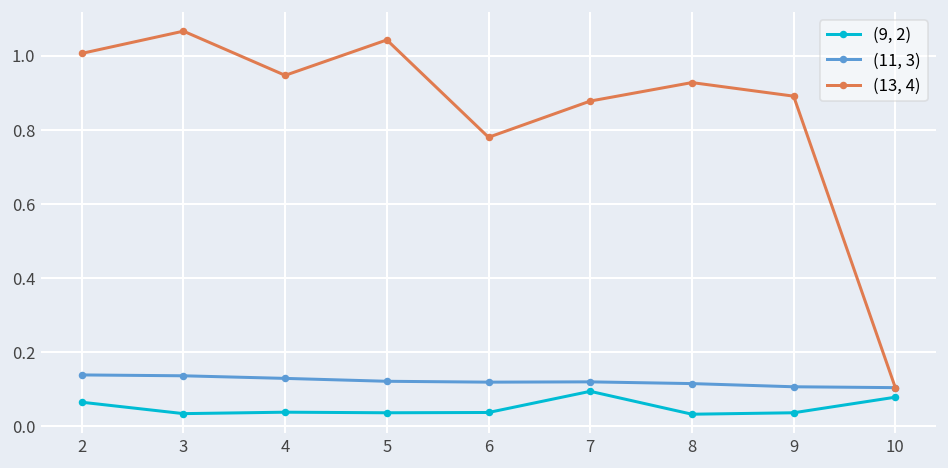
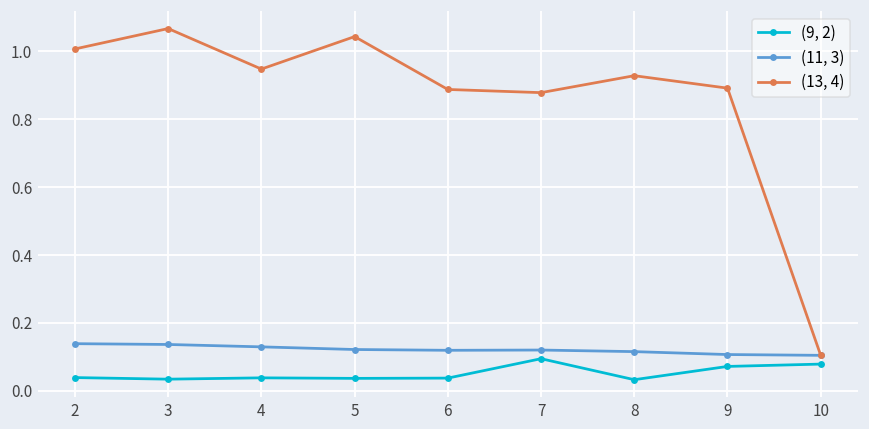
(9, 2), 2: 0.07 -> 0.04
(13, 4), 6: 0.78 -> 0.89
(9, 2), 9: 0.04 -> 0.07
